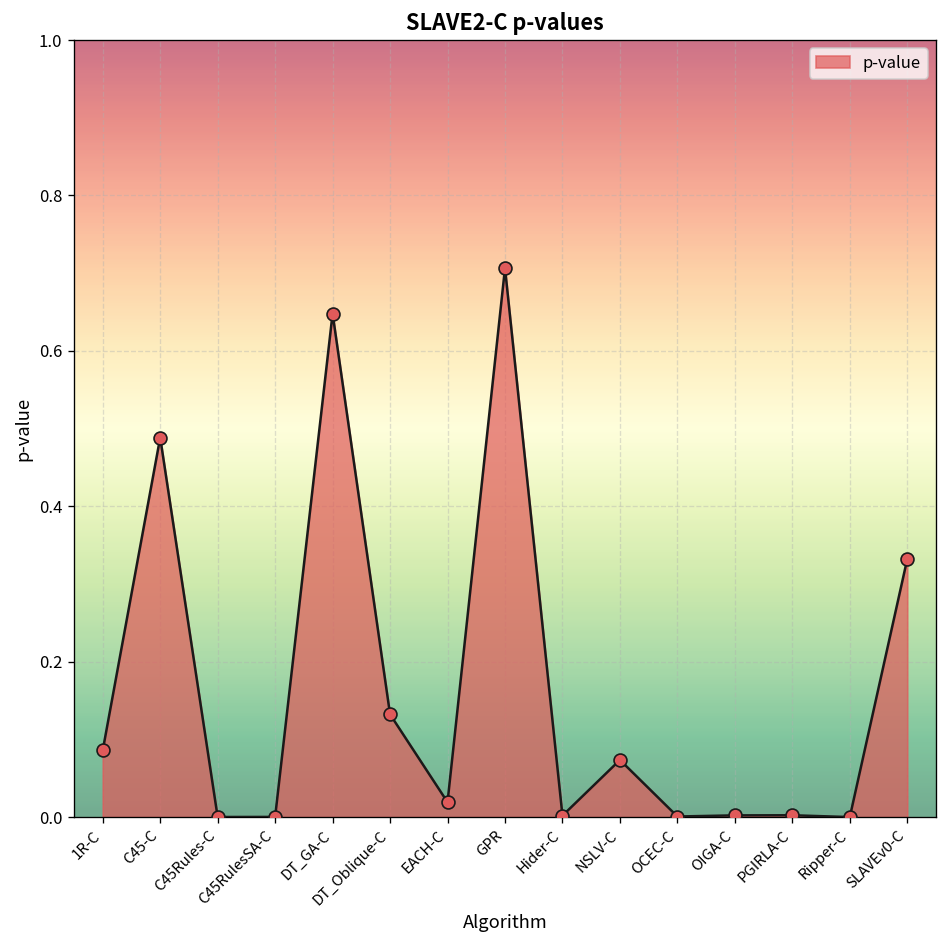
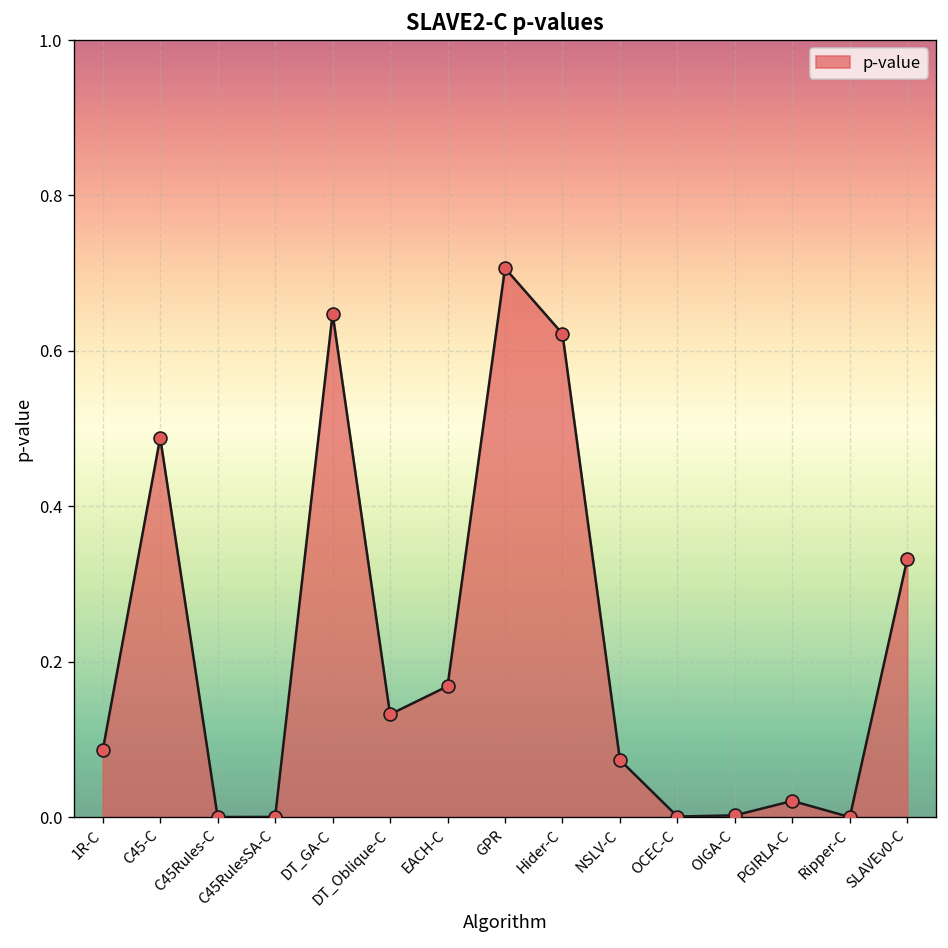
EACH-C: 0.02 -> 0.17
Hider-C: 0.00 -> 0.62
PGIRLA-C: 0.00 -> 0.02
